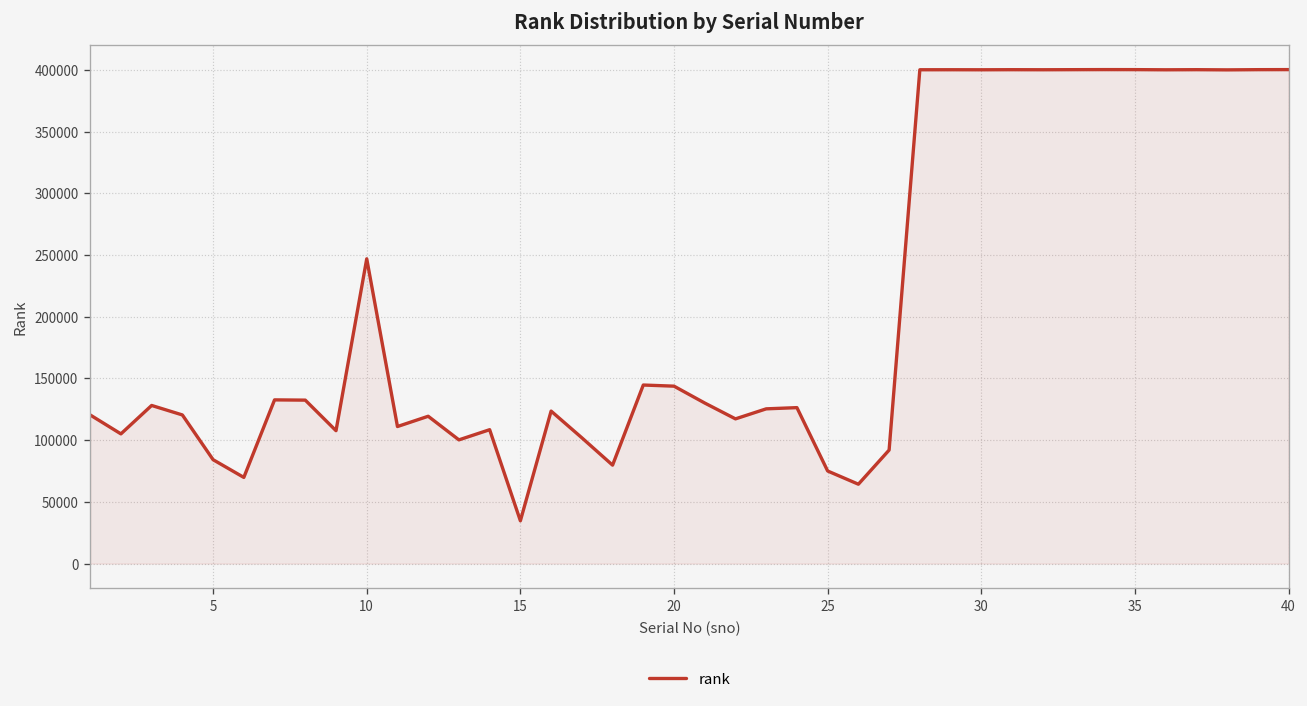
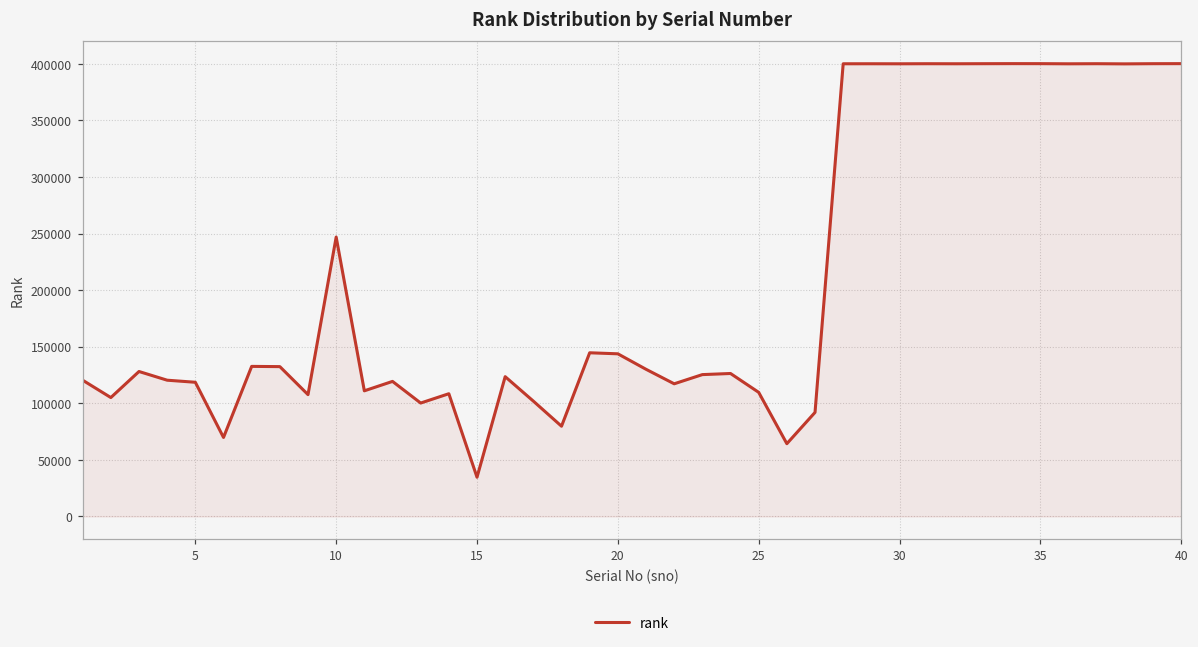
5: 84000 -> 119000
25: 75000 -> 110000
